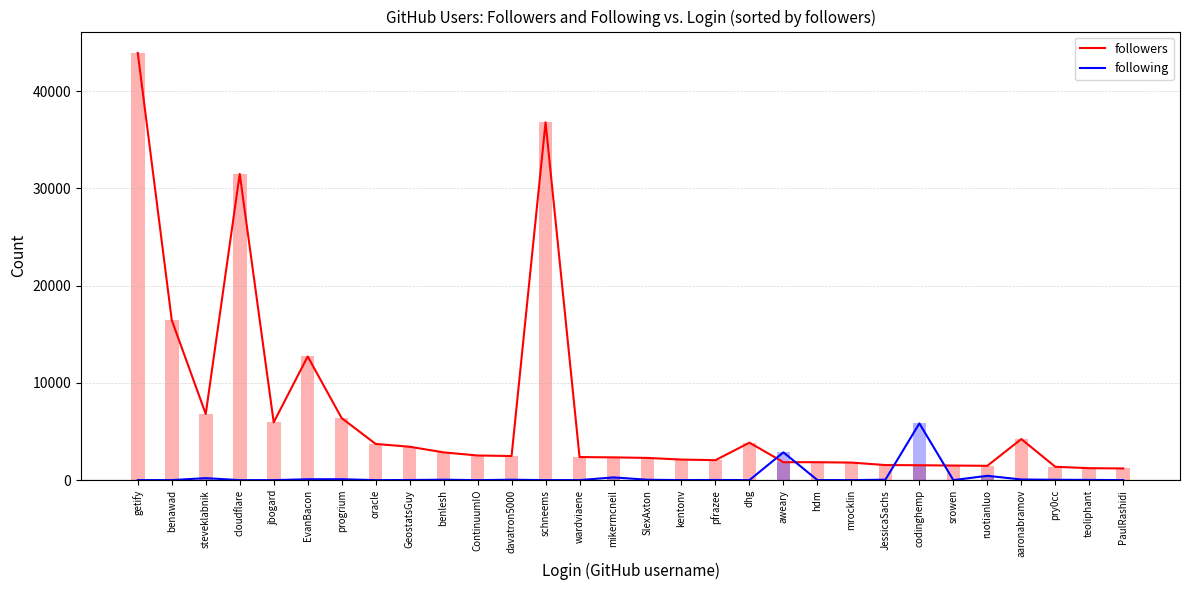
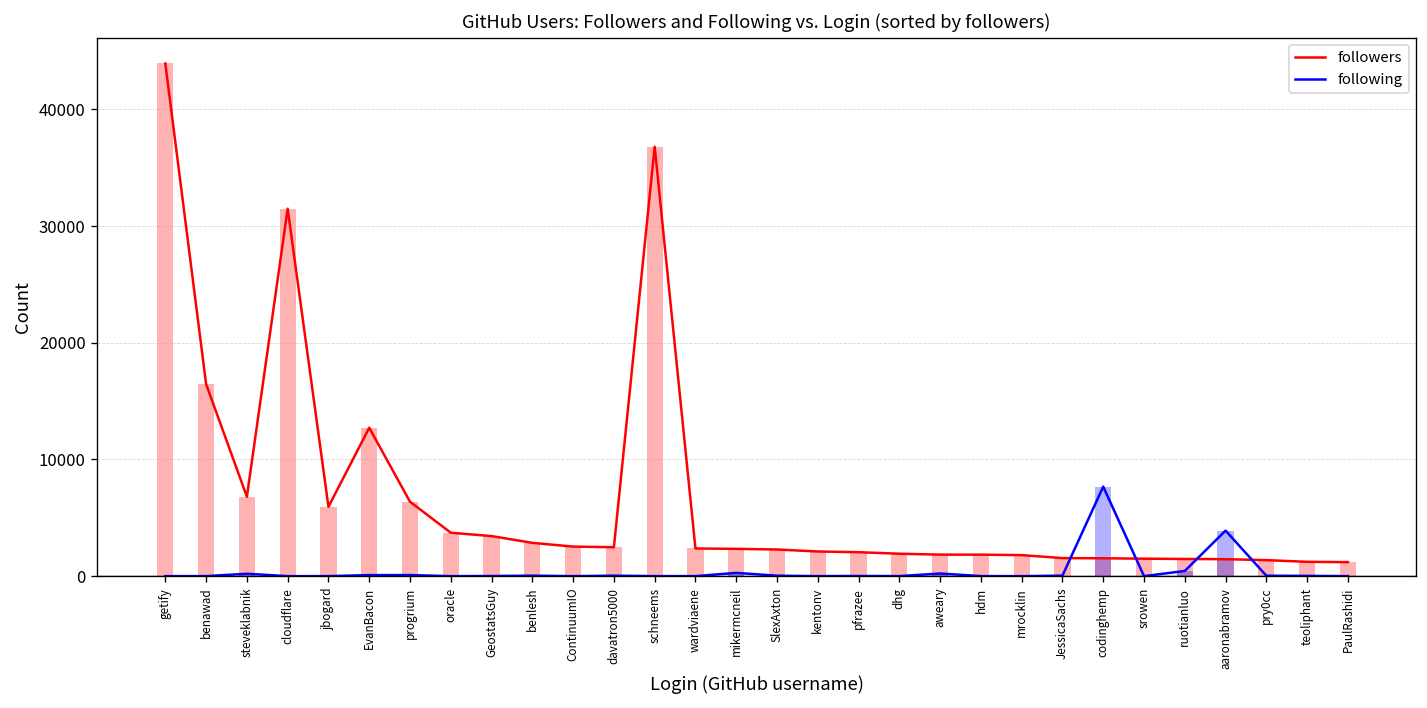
followers, dhg: 4000 -> 2000
following, aweary: 3000 -> 0
following, codinghemp: 6000 -> 8000
followers, aaronabramov: 4000 -> 1000
following, aaronabramov: 0 -> 4000
